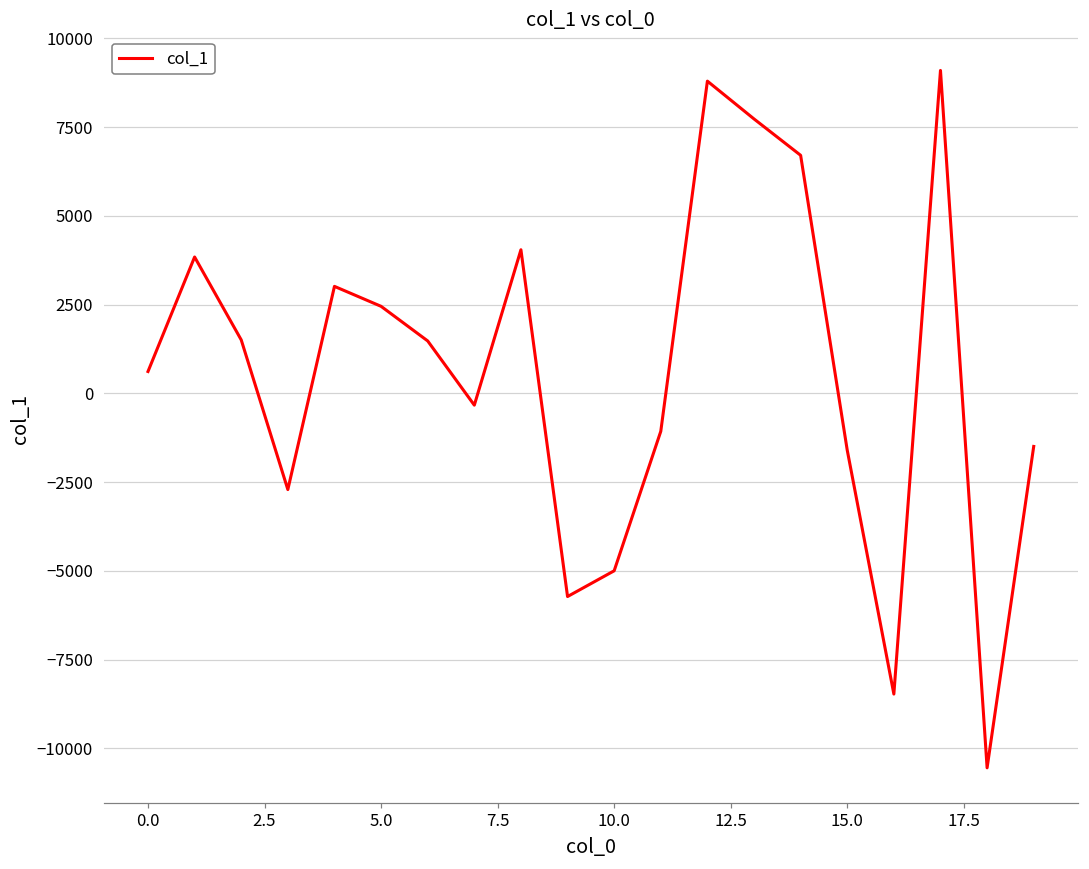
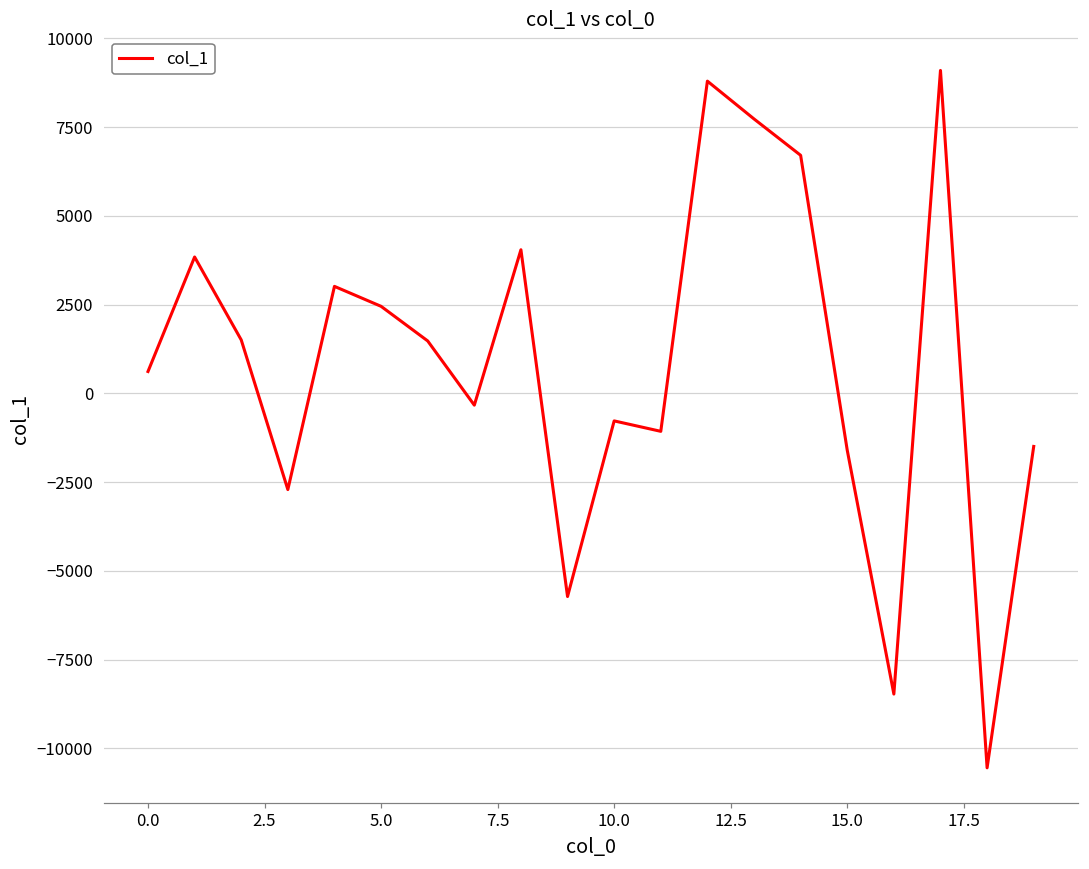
10.0: -5000 -> -800
